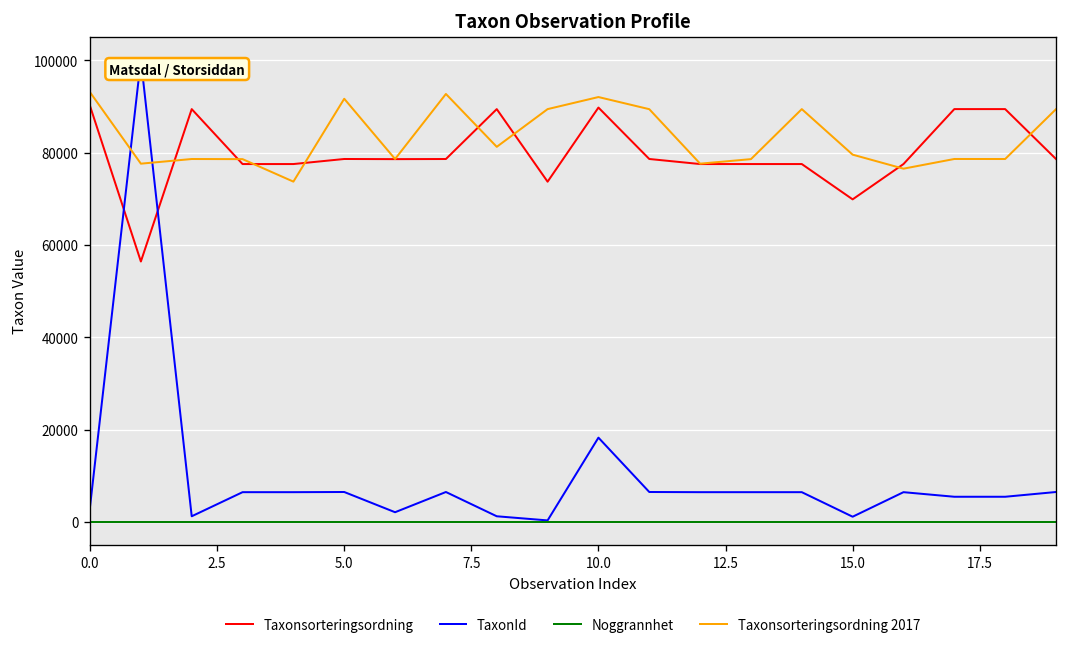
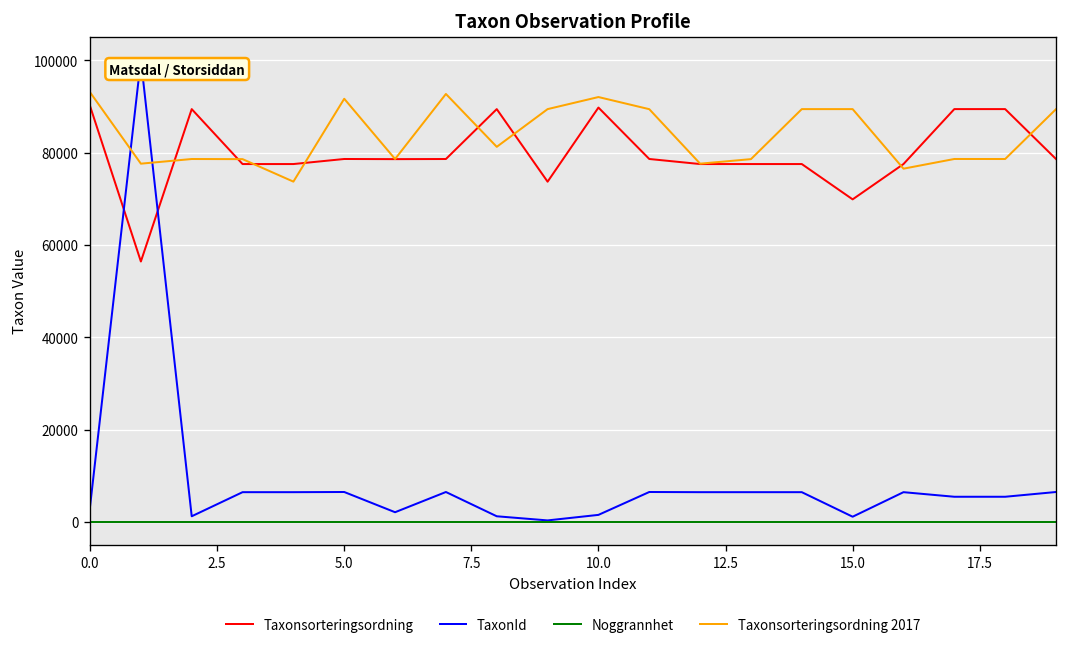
TaxonId, 10.0: 18000 -> 2000
Taxonsorteringsordning 2017, 15.0: 80000 -> 89000
